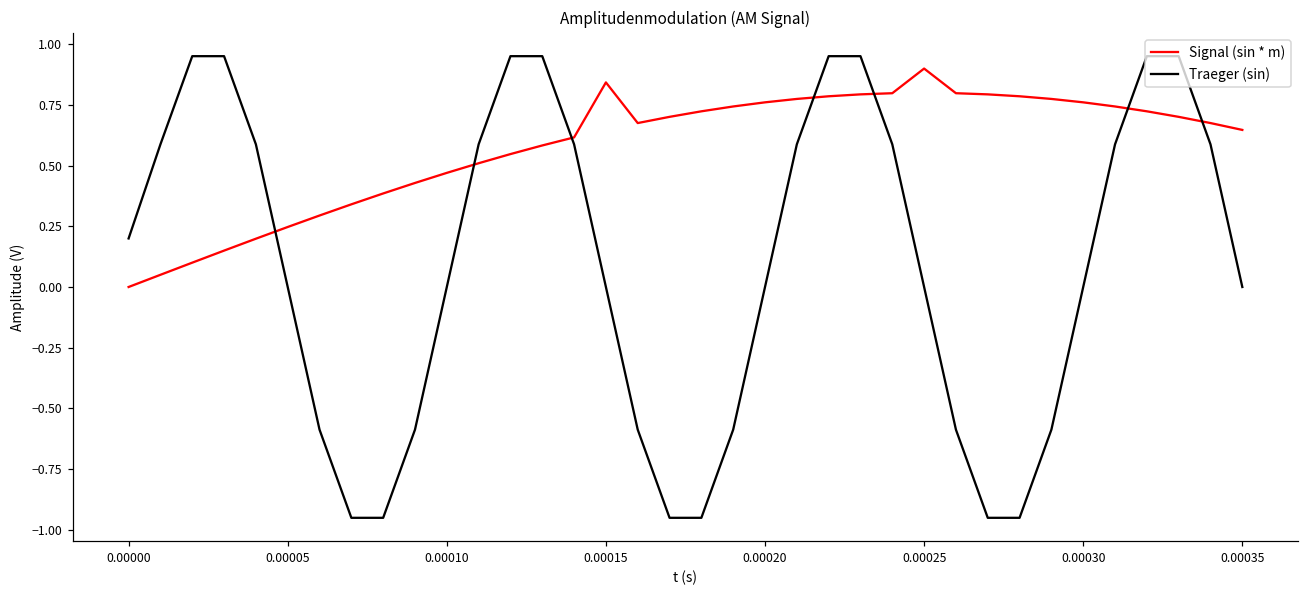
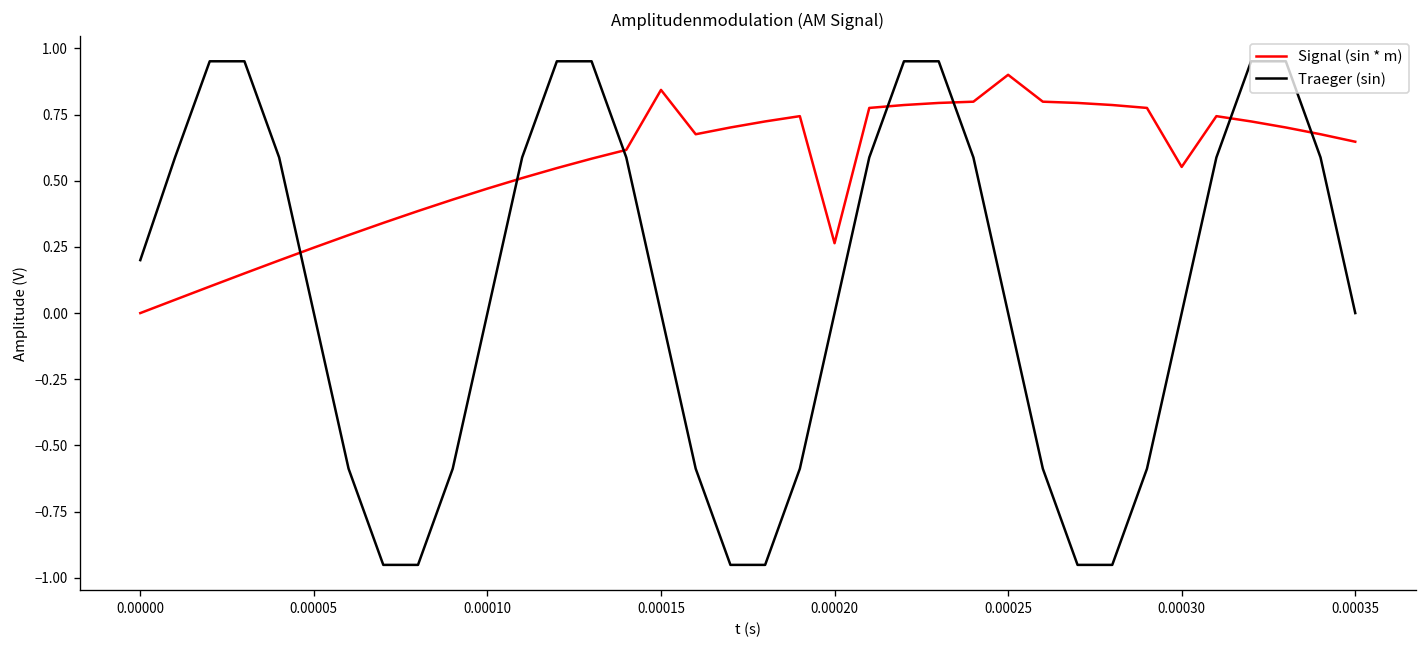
Signal (sin * m), 0.00020: 0.76 -> 0.26
Signal (sin * m), 0.00030: 0.76 -> 0.55
